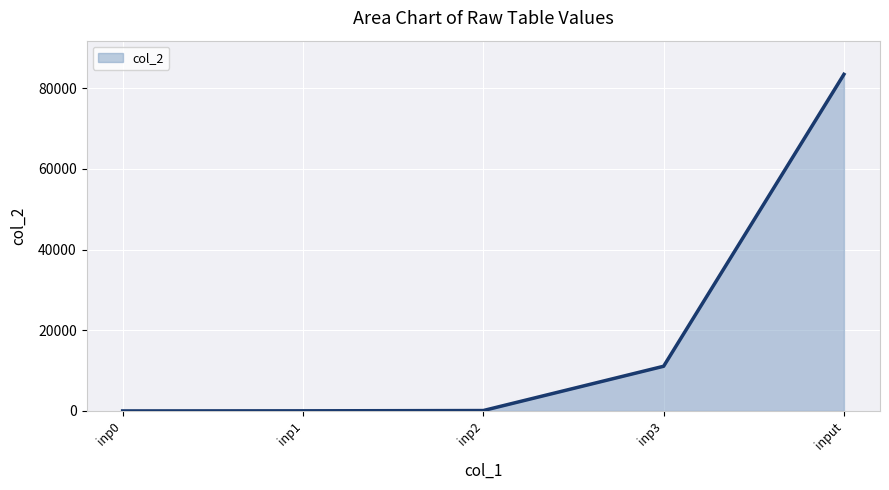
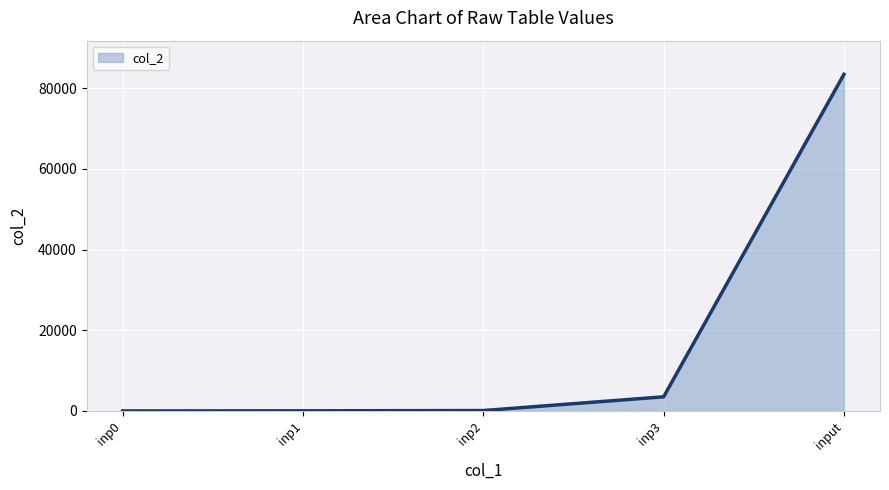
inp3: 11000 -> 4000
